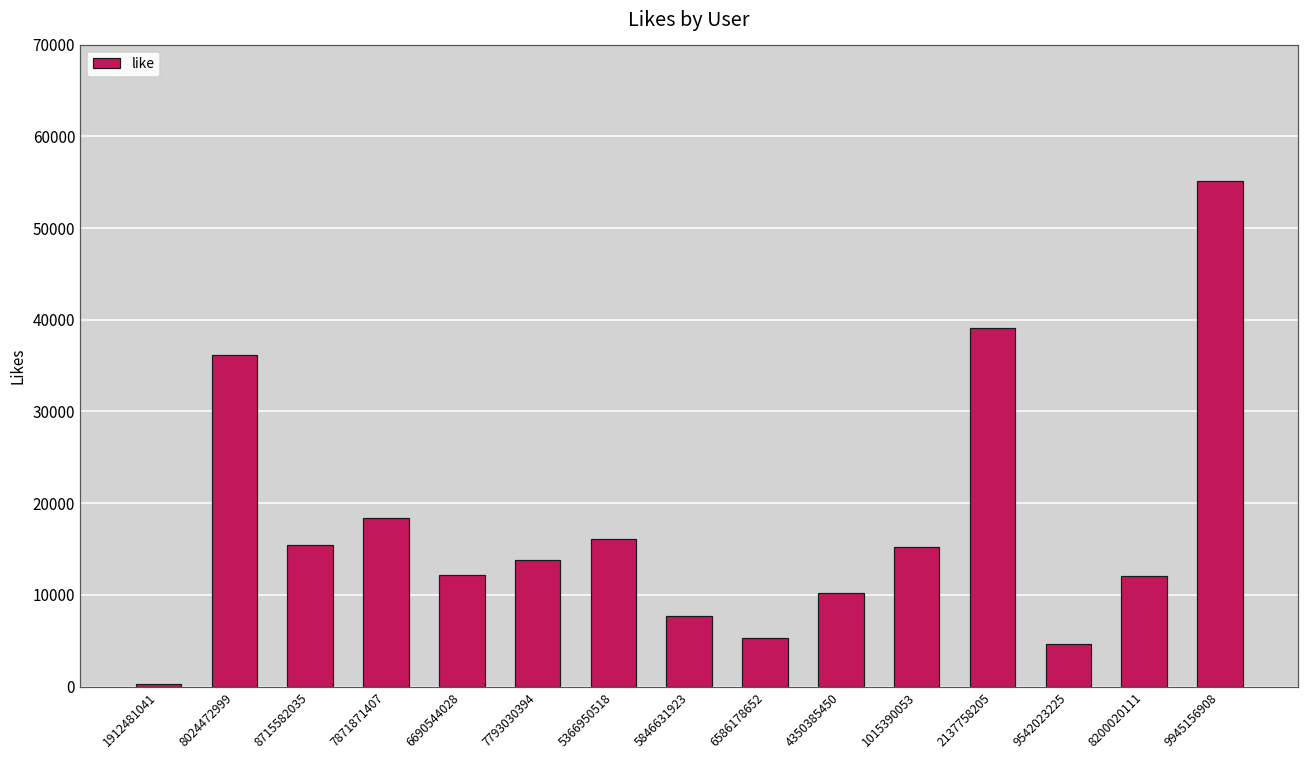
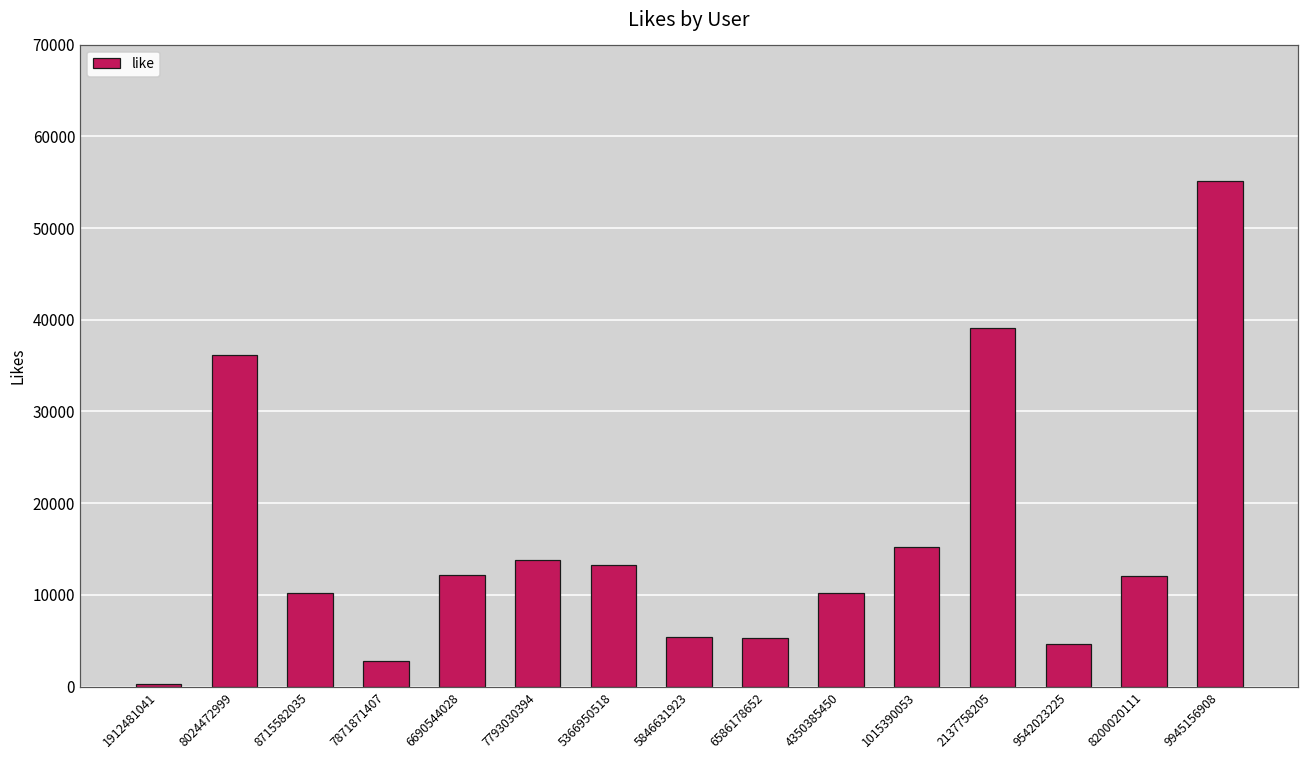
8715582035: 15000 -> 10000
7871871407: 18000 -> 3000
5366950518: 16000 -> 13000
5846631923: 8000 -> 5000
